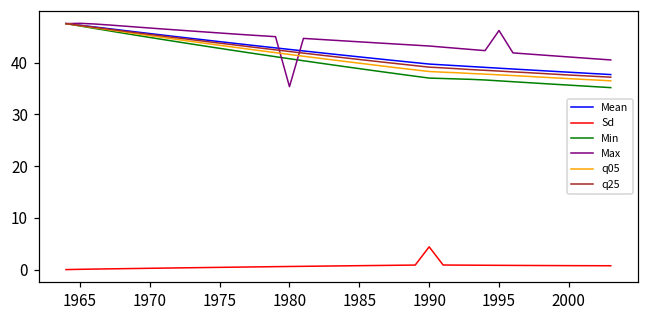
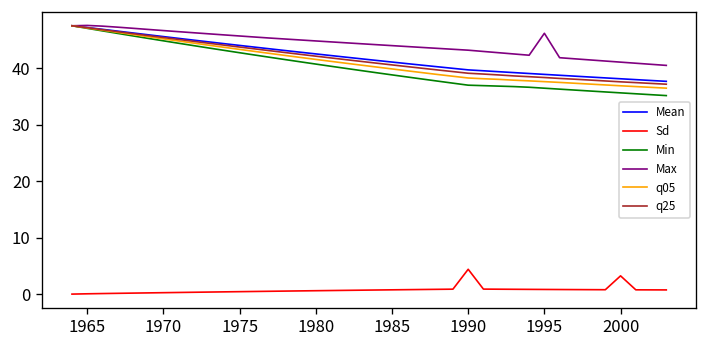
Max, 1980: 35 -> 45
Sd, 2000: 1 -> 3
